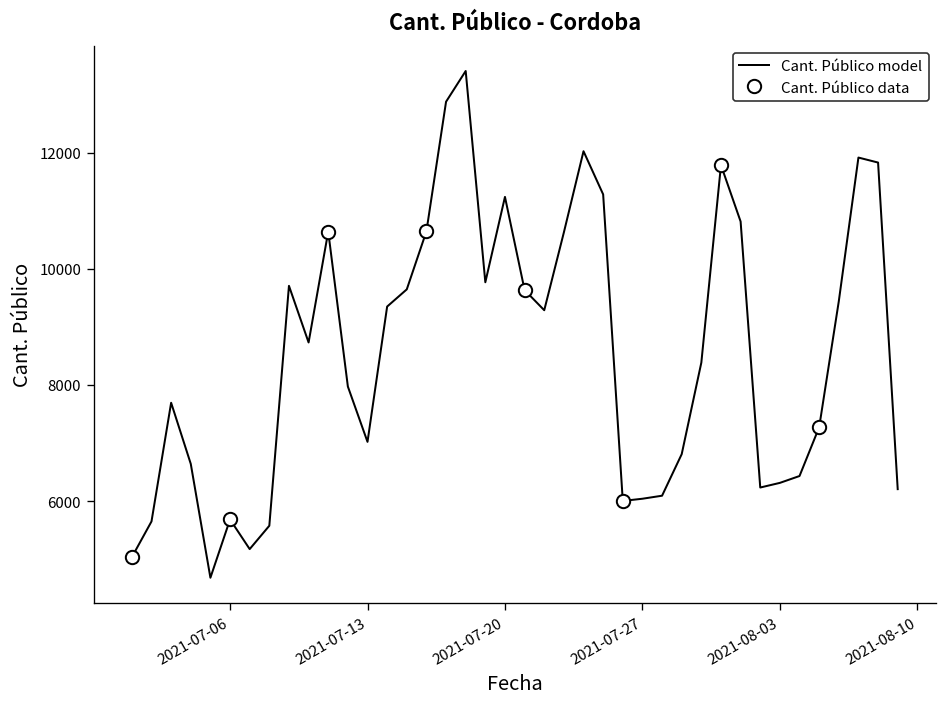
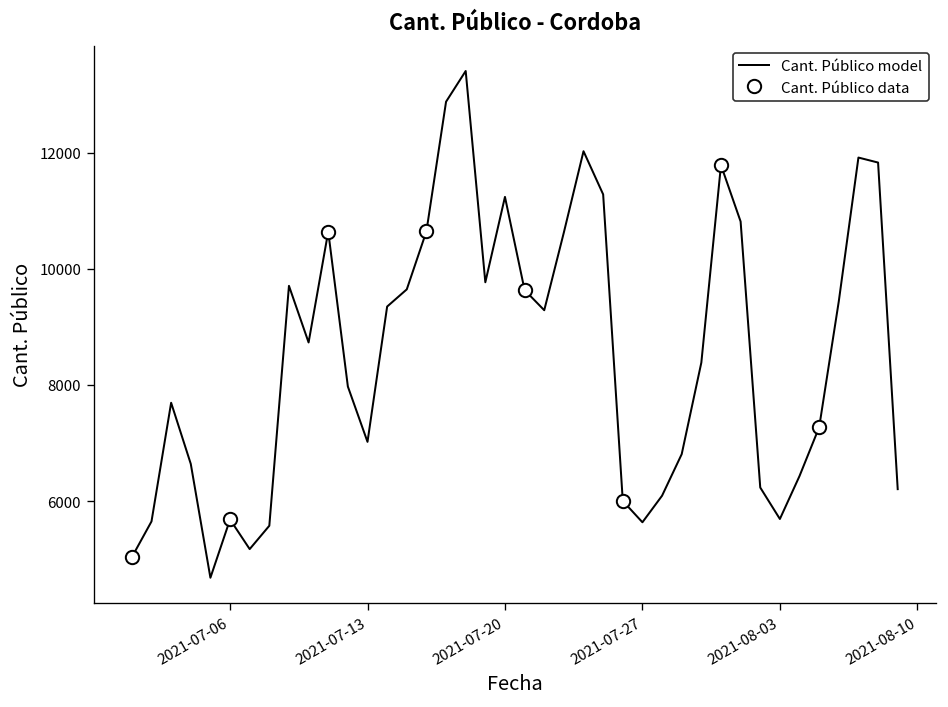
Cant. Público model, 2021-07-27: 6000 -> 5600
Cant. Público model, 2021-08-03: 6300 -> 5700
